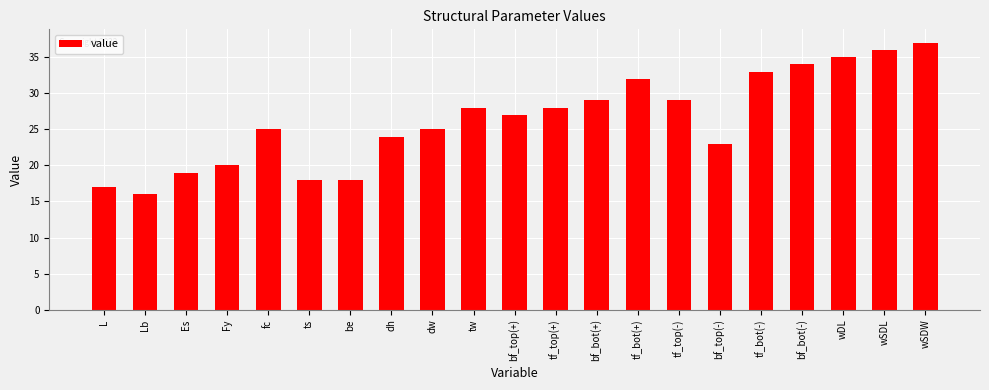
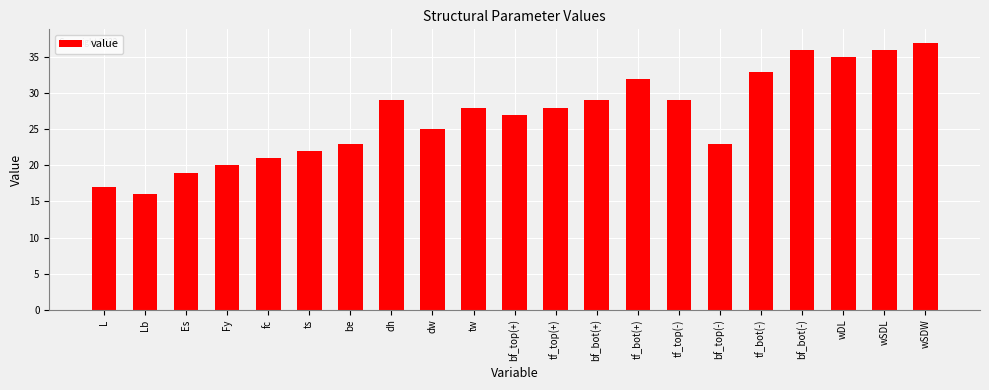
fc: 25 -> 21
ts: 18 -> 22
be: 18 -> 23
dh: 24 -> 29
bf_bot(-): 34 -> 36
